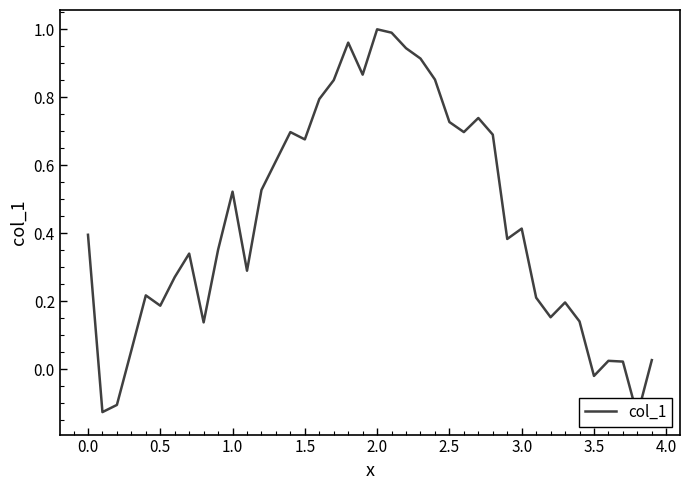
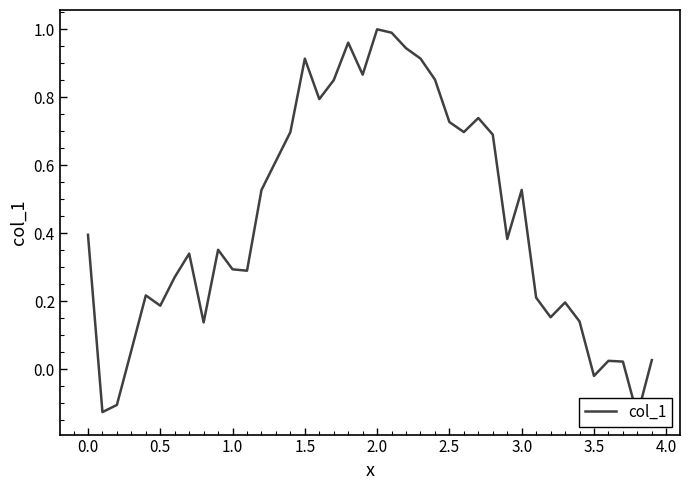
1.0: 0.52 -> 0.29
1.5: 0.68 -> 0.91
3.0: 0.41 -> 0.53
